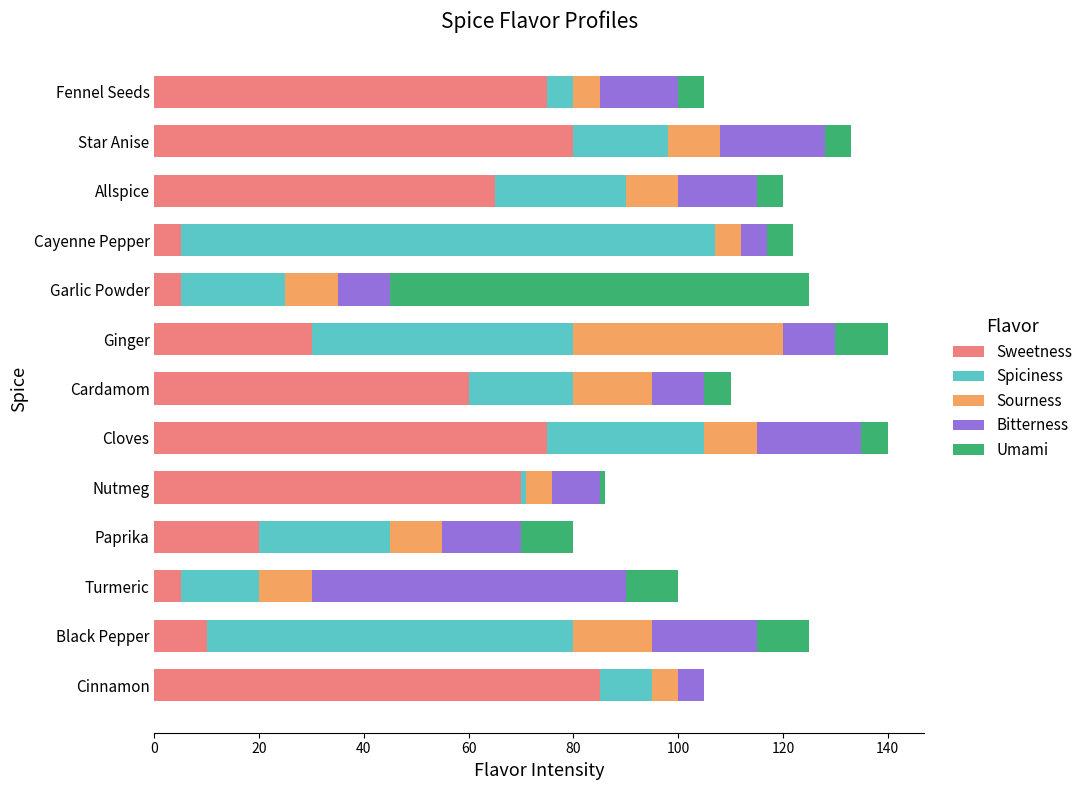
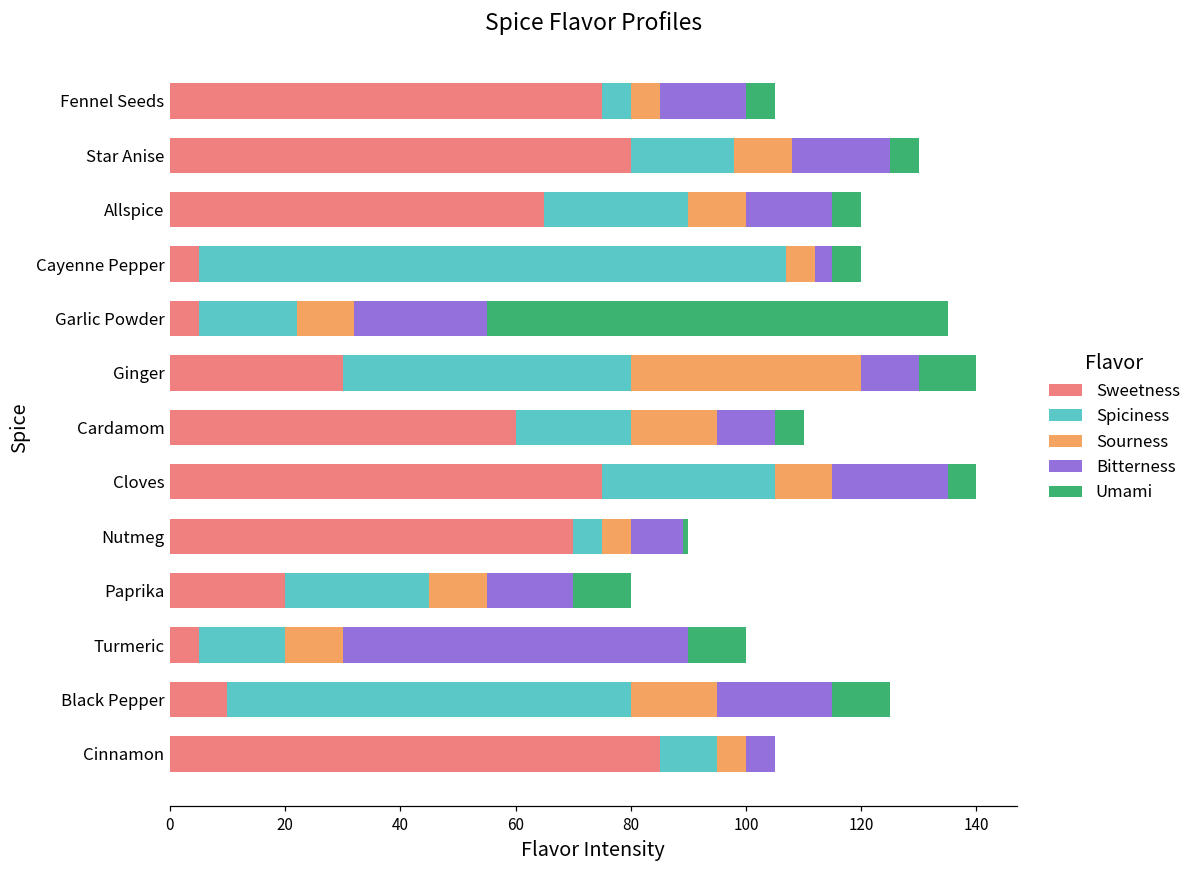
Bitterness, Star Anise: 20 -> 17
Bitterness, Cayenne Pepper: 5 -> 3
Spiciness, Garlic Powder: 20 -> 17
Bitterness, Garlic Powder: 10 -> 23
Spiciness, Nutmeg: 1 -> 5
